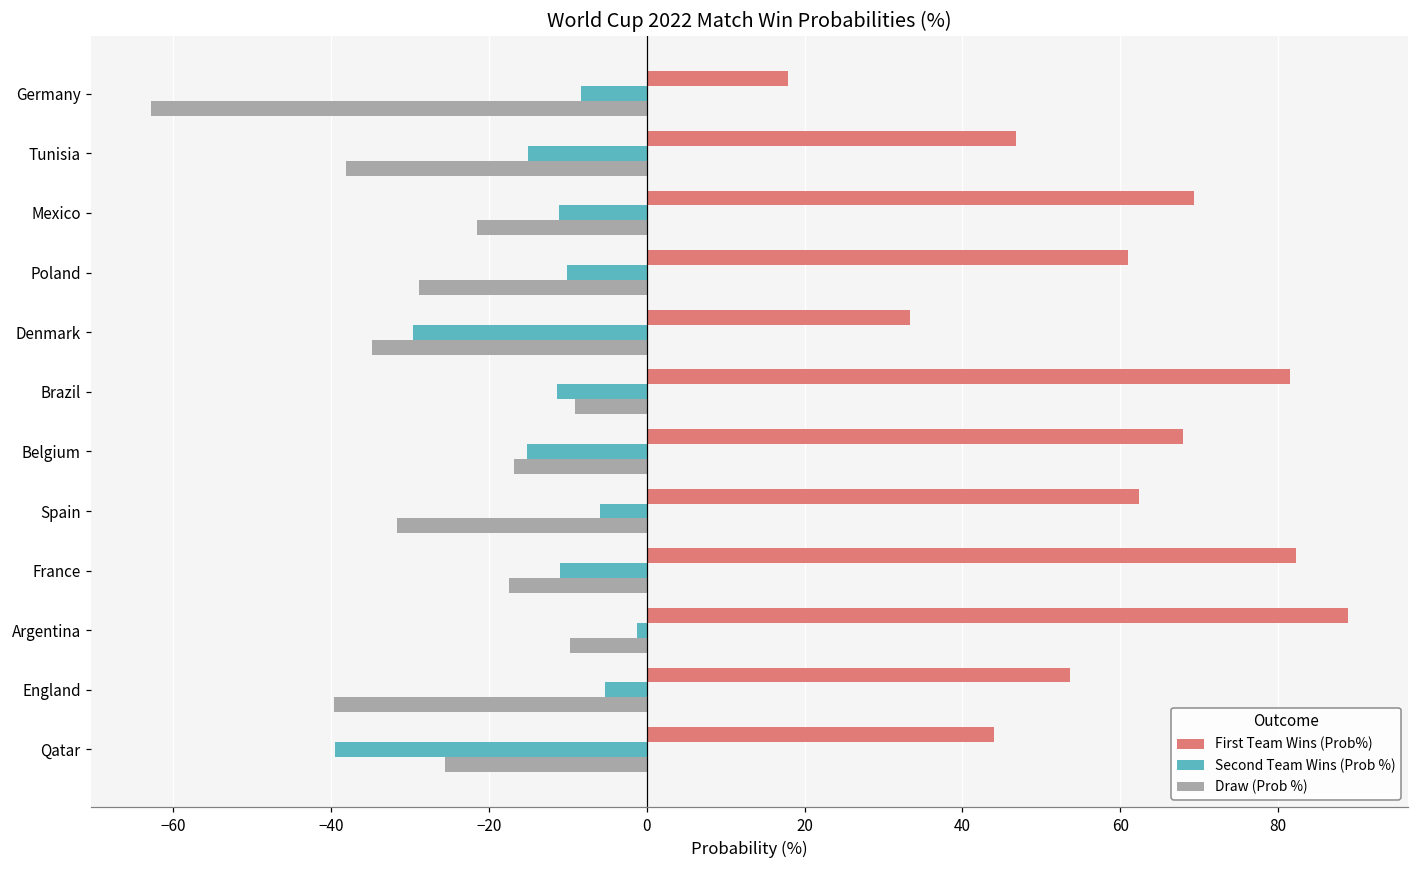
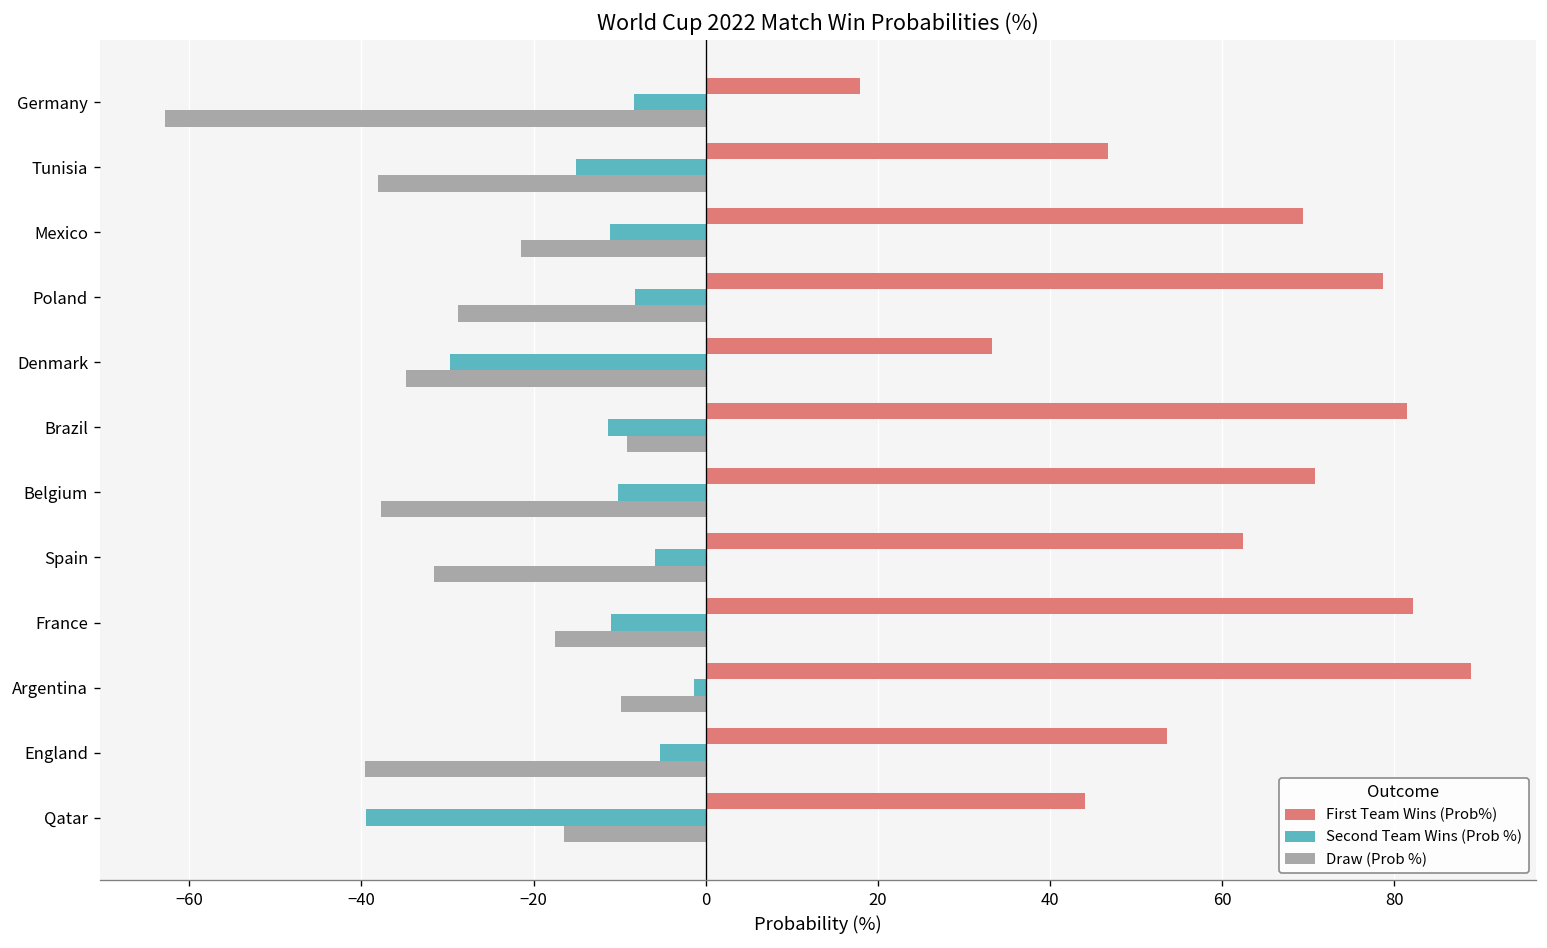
First Team Wins (Prob%), Poland: 61 -> 79
Second Team Wins (Prob %), Poland: -10 -> -8
First Team Wins (Prob%), Belgium: 68 -> 71
Second Team Wins (Prob %), Belgium: -15 -> -10
Draw (Prob %), Belgium: -17 -> -38
Draw (Prob %), Qatar: -26 -> -16
